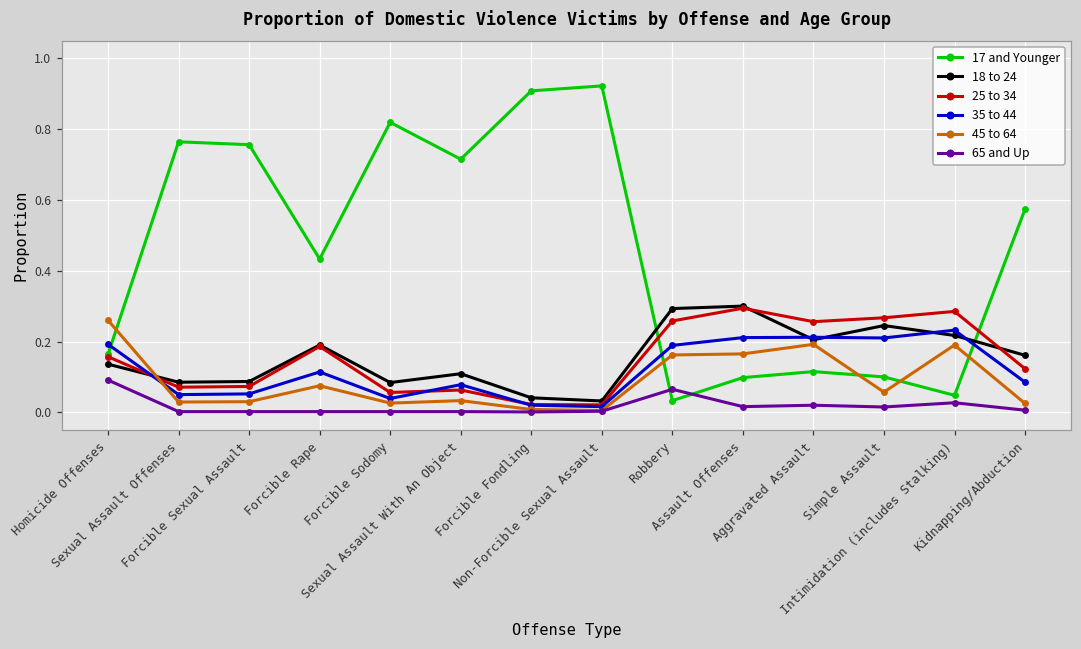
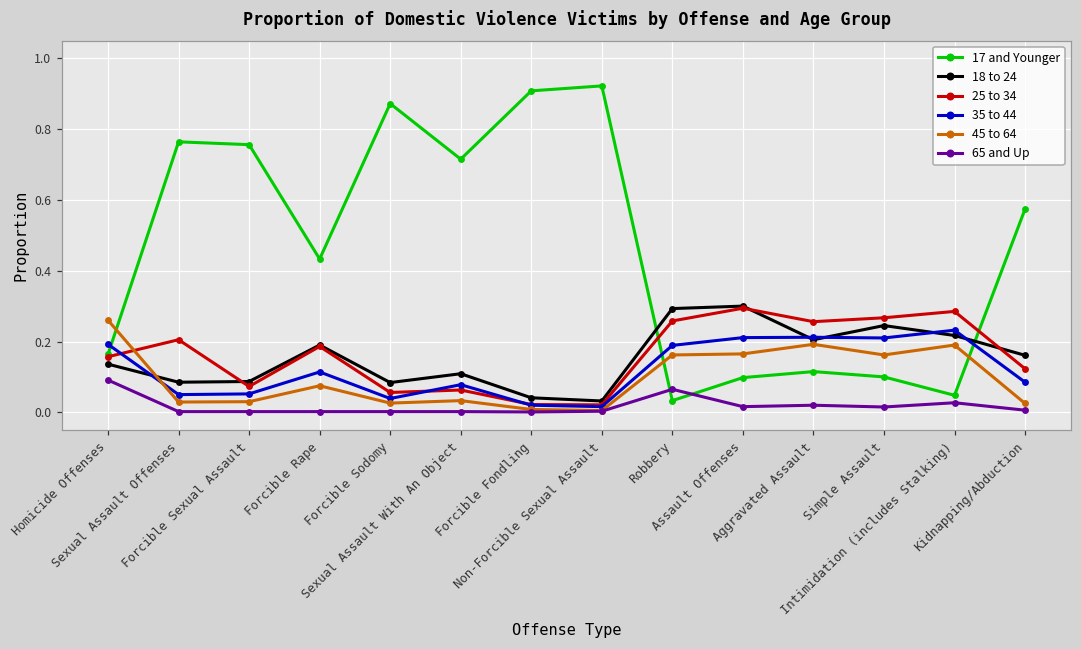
25 to 34, Sexual Assault Offenses: 0.07 -> 0.21
17 and Younger, Forcible Sodomy: 0.82 -> 0.87
45 to 64, Simple Assault: 0.06 -> 0.16
